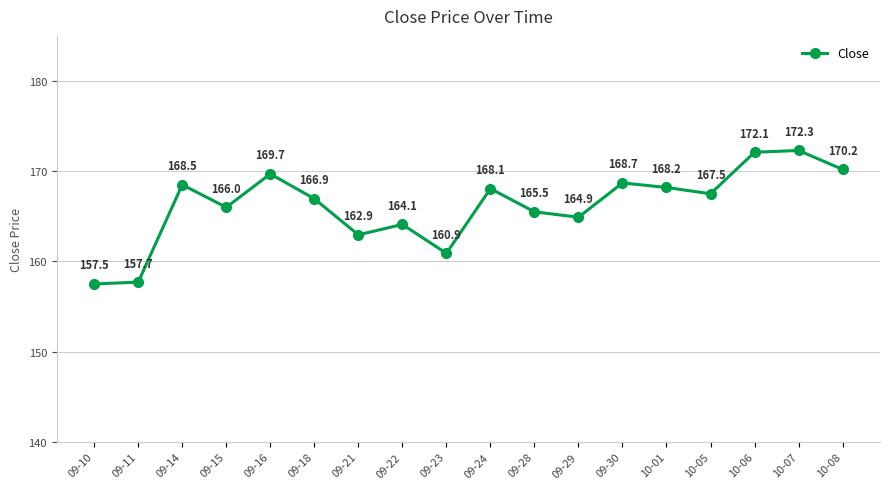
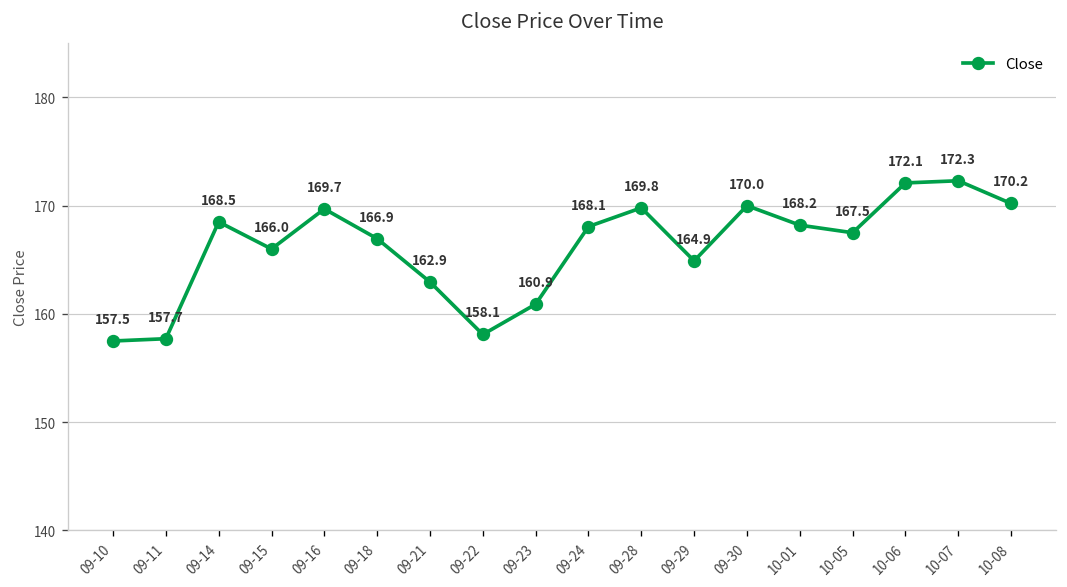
09-22: 164.1 -> 158.1
09-28: 165.5 -> 169.8
09-30: 168.7 -> 170.0
